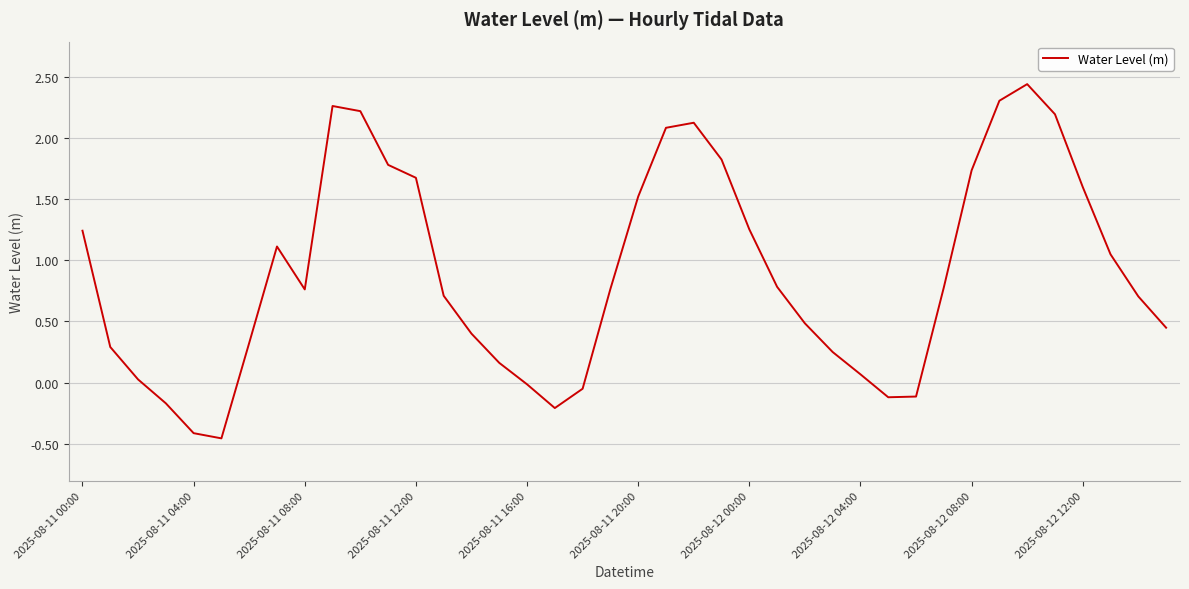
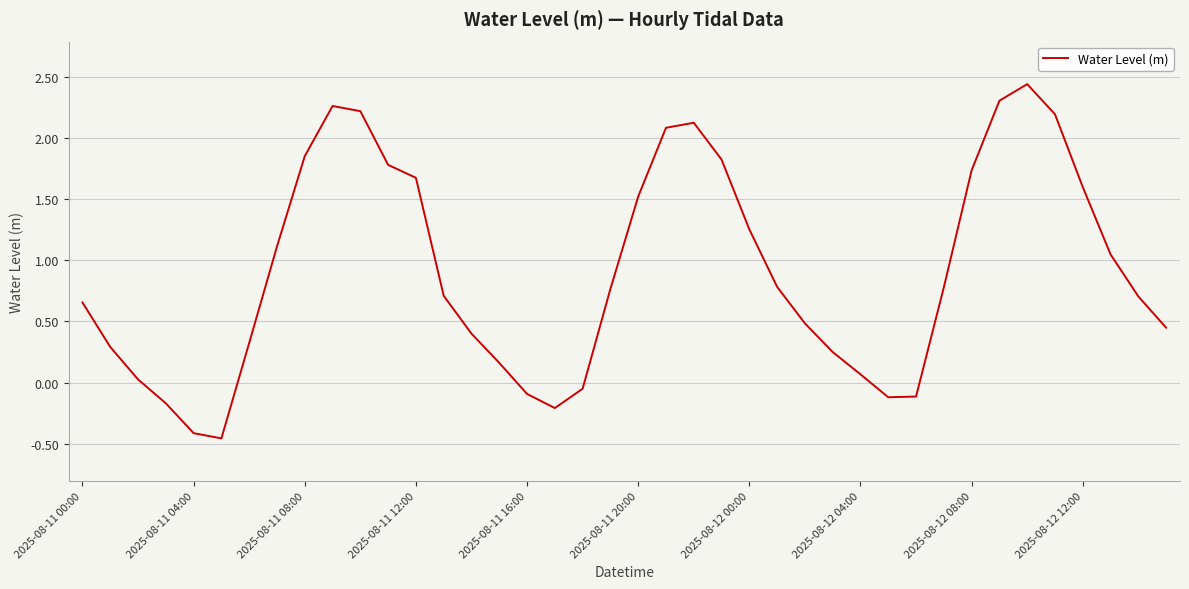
2025-08-11 00:00: 1.24 -> 0.65
2025-08-11 08:00: 0.76 -> 1.85
2025-08-11 16:00: -0.01 -> -0.09
